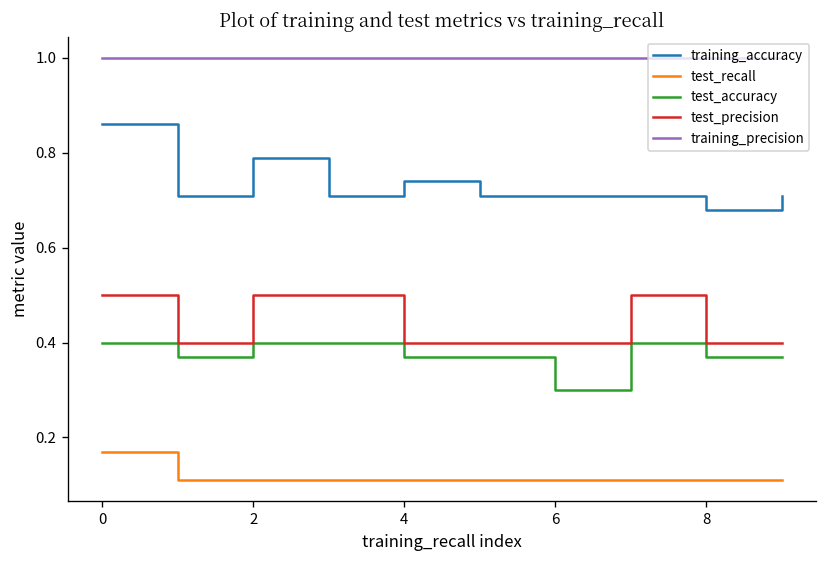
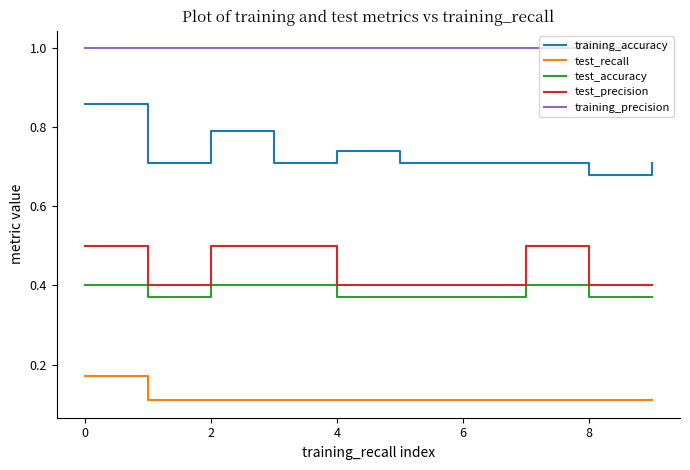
test_accuracy, 6: 0.30 -> 0.37
